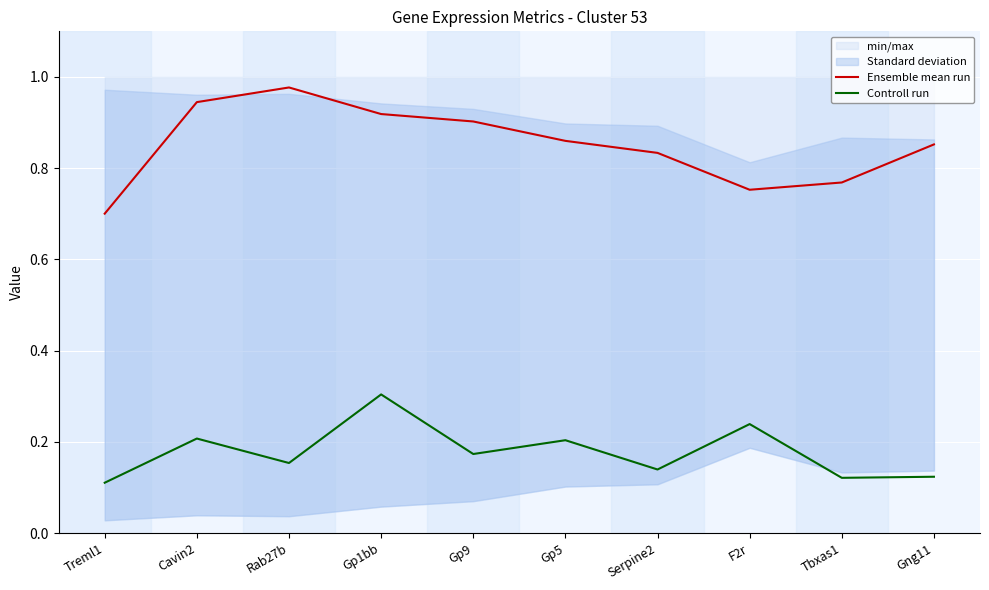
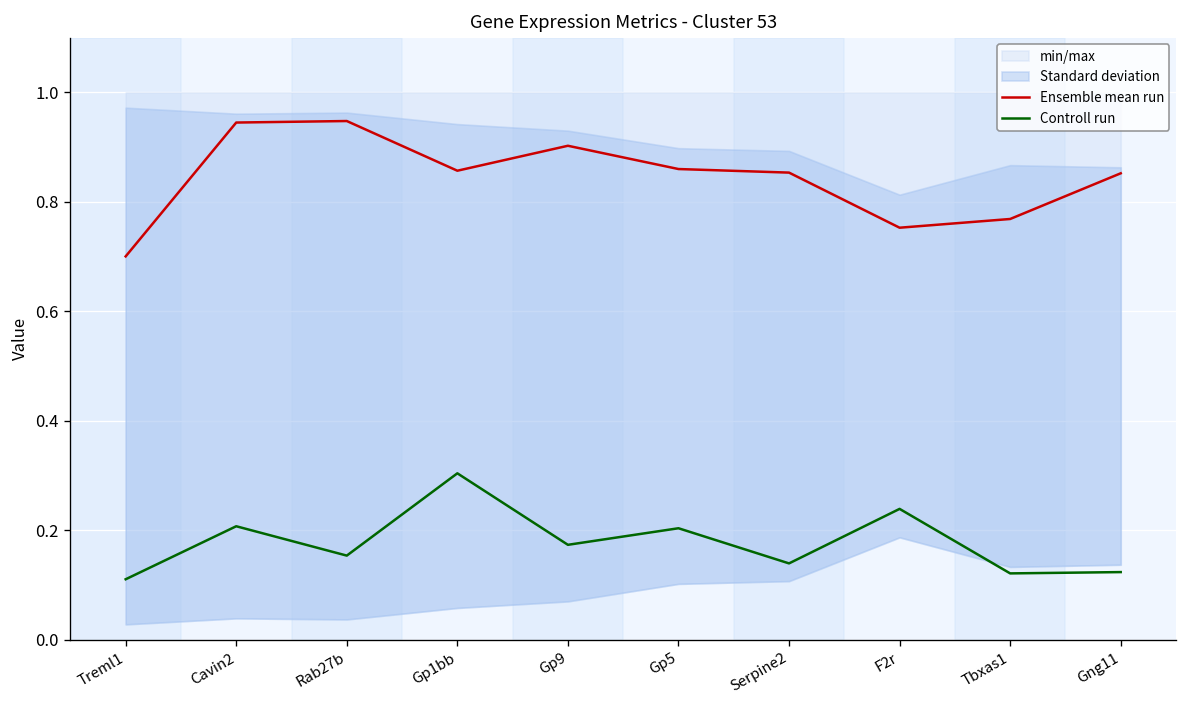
Ensemble mean run, Rab27b: 0.98 -> 0.95
Ensemble mean run, Gp1bb: 0.92 -> 0.86
Ensemble mean run, Serpine2: 0.83 -> 0.85
